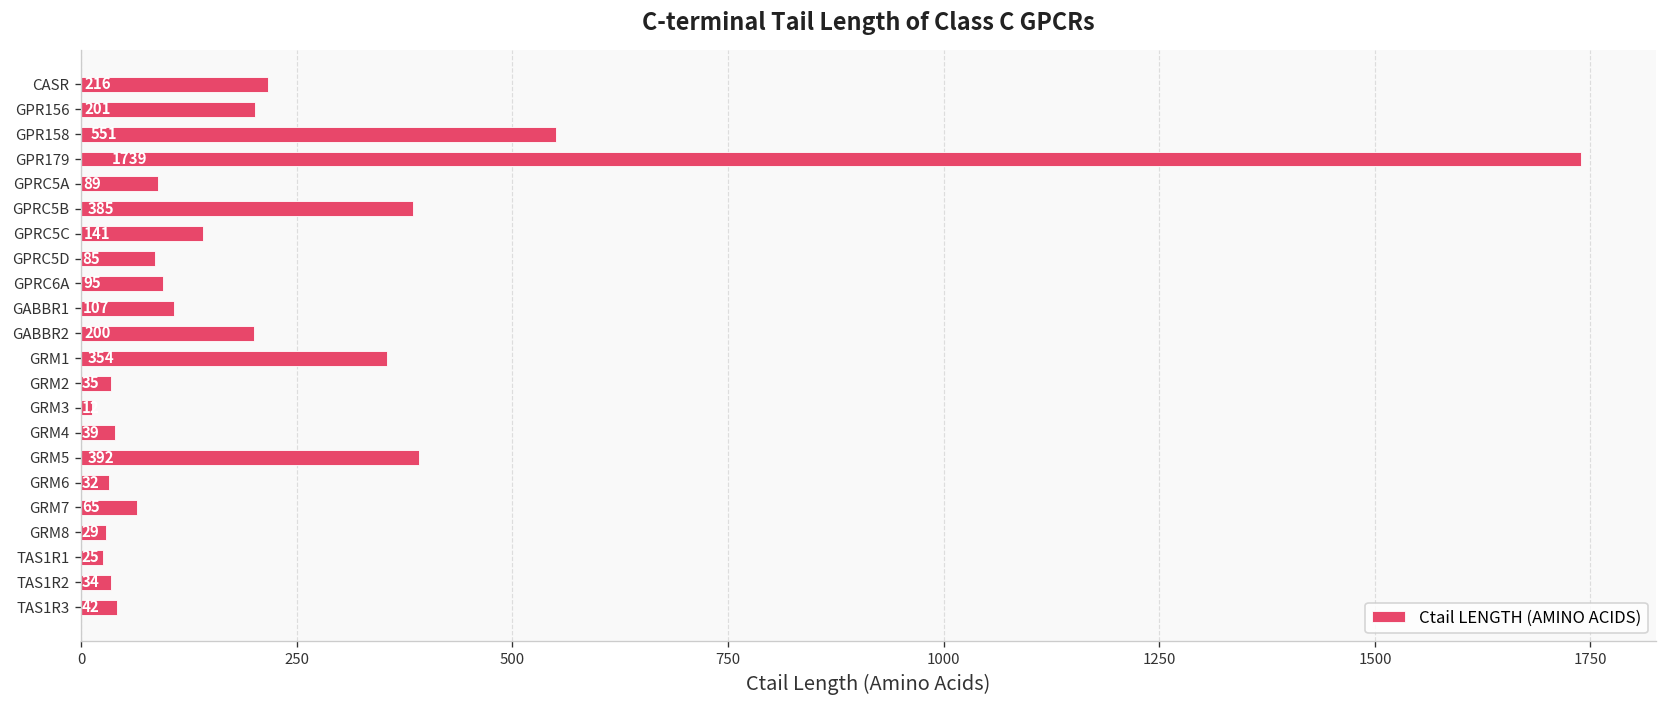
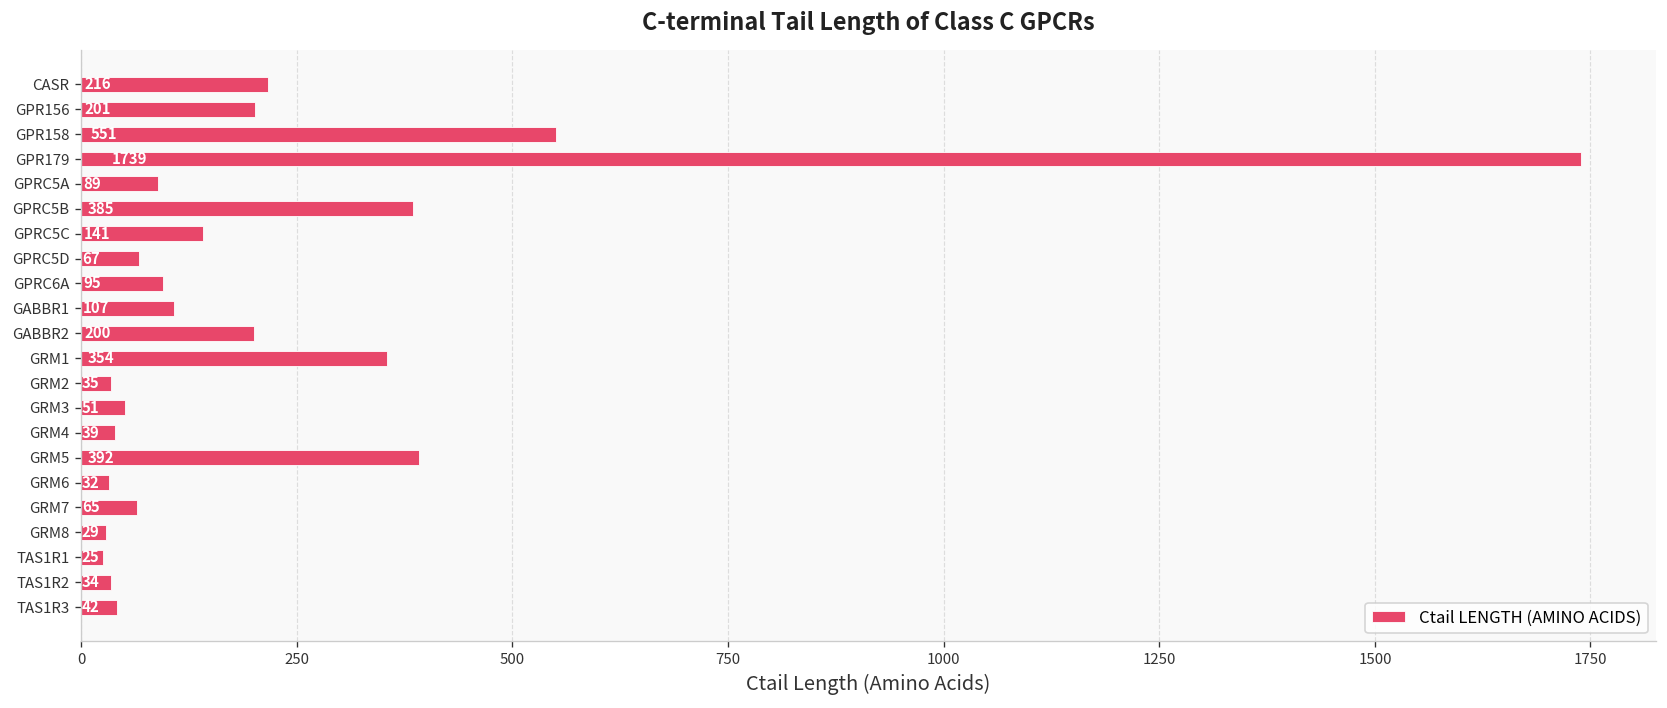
GPRC5D: 85 -> 67
GRM3: 10 -> 50
